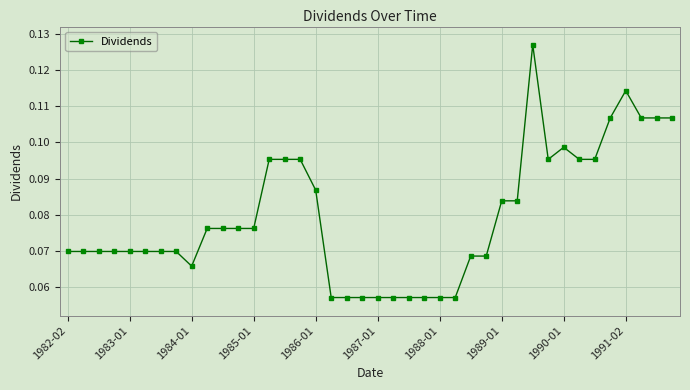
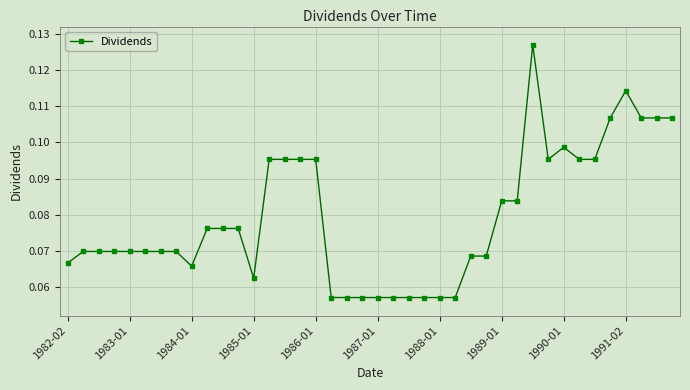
1982-02: 0.070 -> 0.067
1985-01: 0.076 -> 0.063
1986-01: 0.087 -> 0.095
